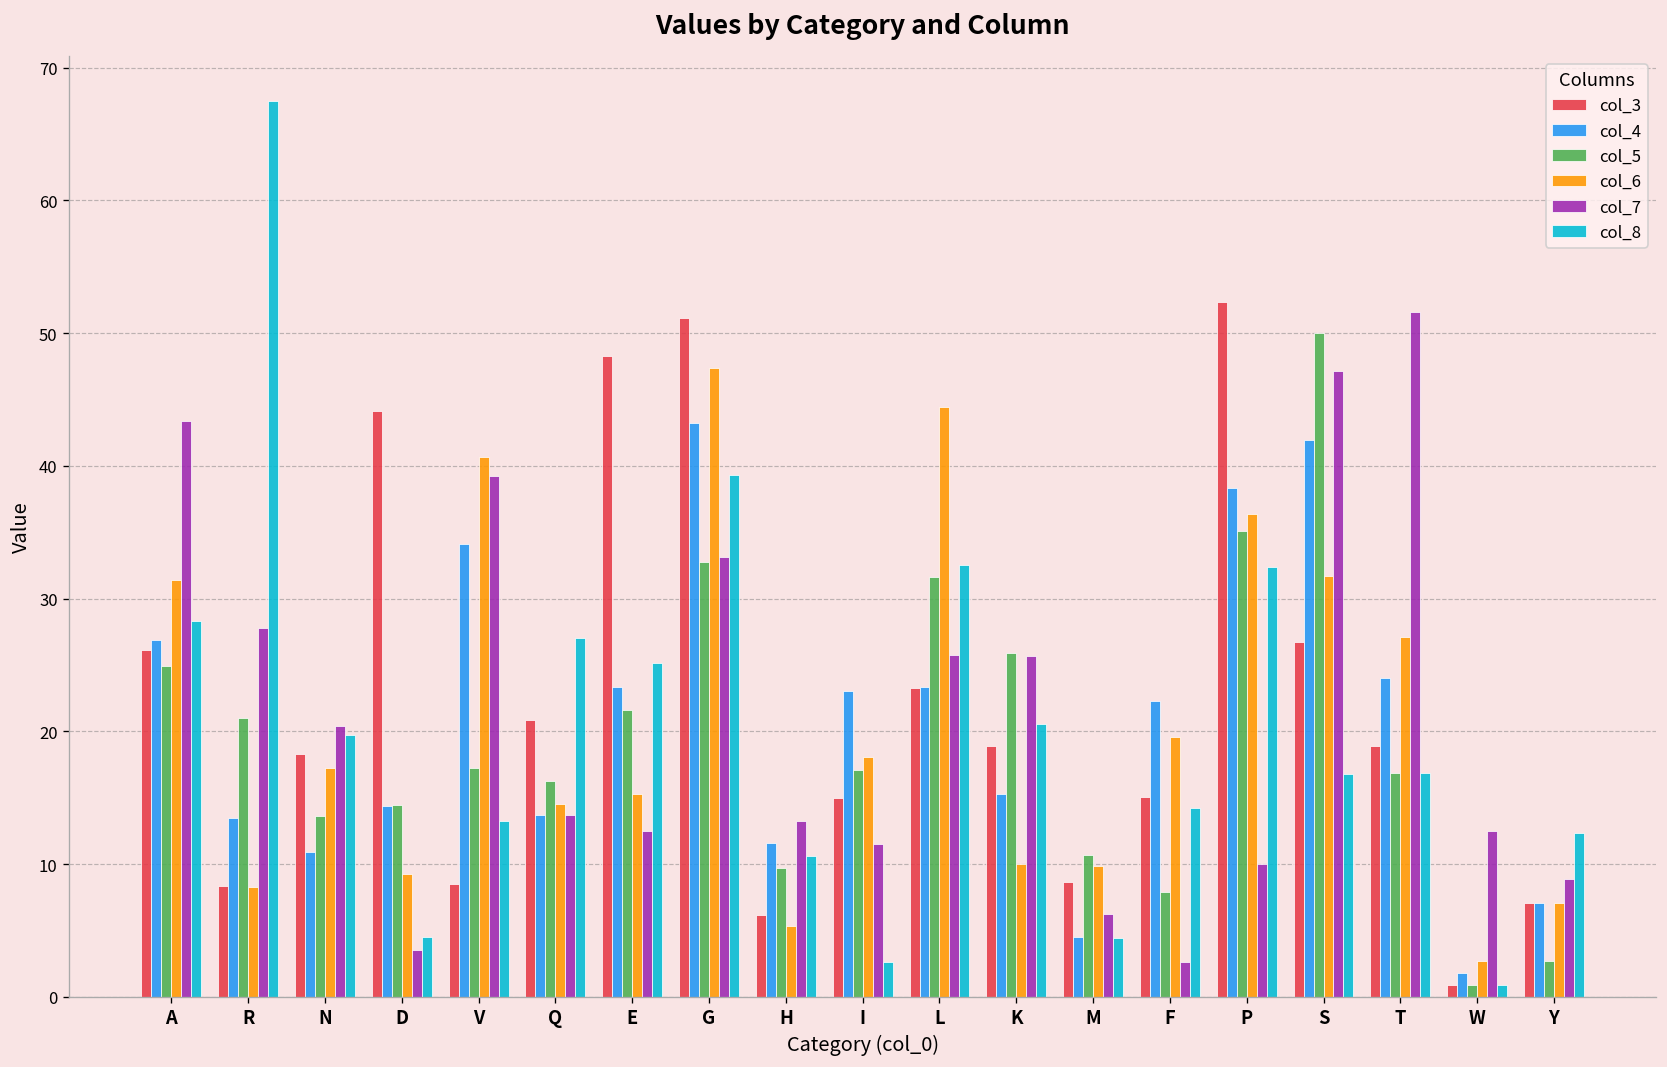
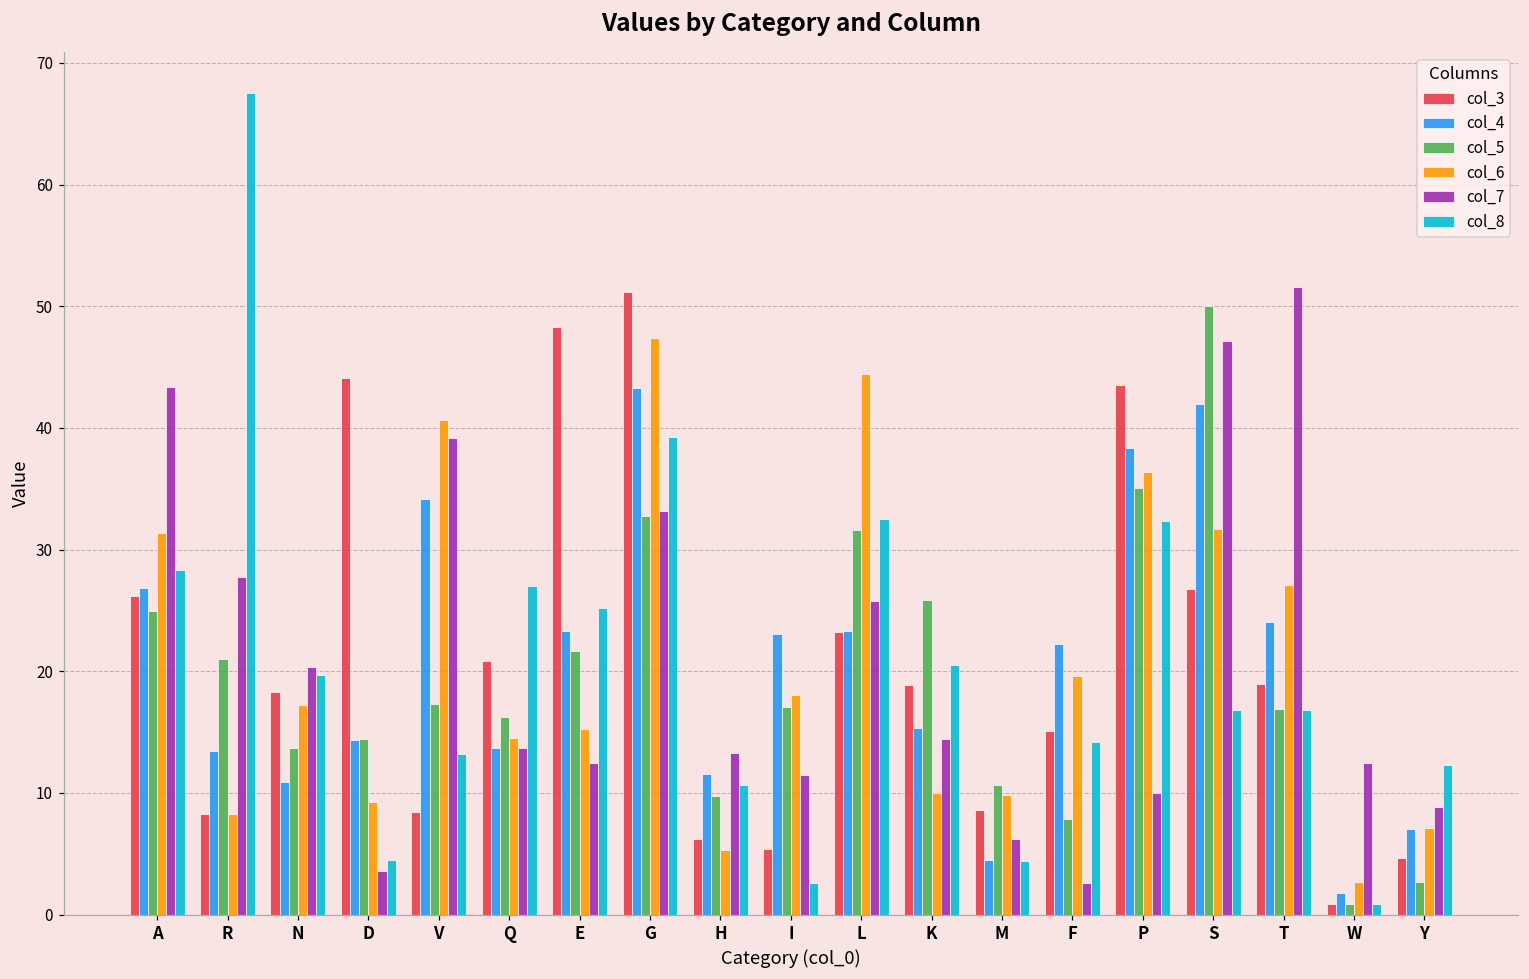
col_3, I: 15.0 -> 5.4
col_7, K: 25.7 -> 14.4
col_3, P: 52.3 -> 43.5
col_3, Y: 7.1 -> 4.7
